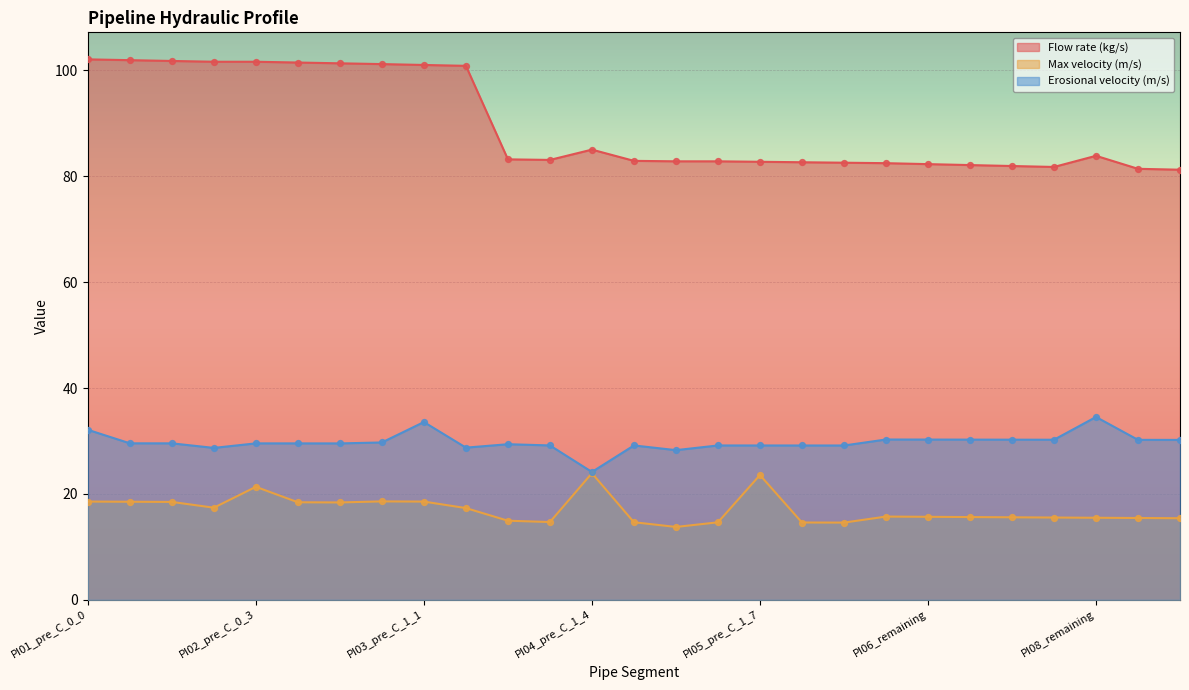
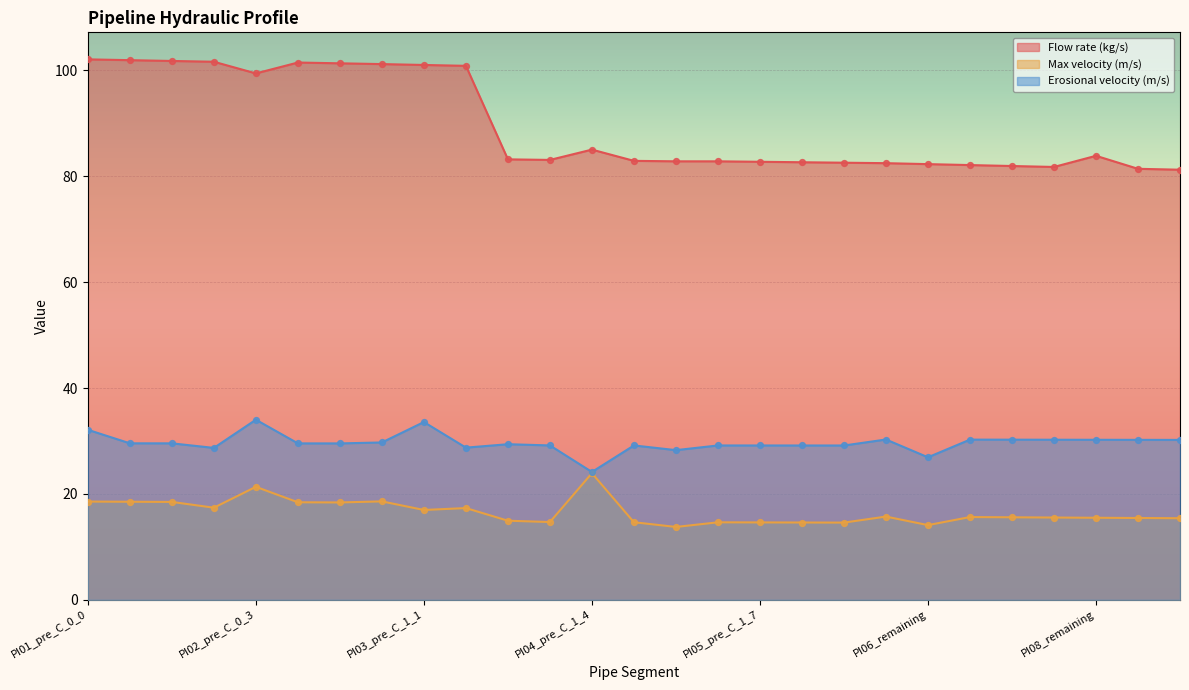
Flow rate (kg/s), PI02_pre_C_0_3: 102 -> 99
Erosional velocity (m/s), PI02_pre_C_0_3: 30 -> 34
Max velocity (m/s), PI03_pre_C_1_1: 19 -> 17
Max velocity (m/s), PI05_pre_C_1_7: 24 -> 15
Max velocity (m/s), PI06_remaining: 16 -> 14
Erosional velocity (m/s), PI06_remaining: 30 -> 27
Erosional velocity (m/s), PI08_remaining: 35 -> 30
